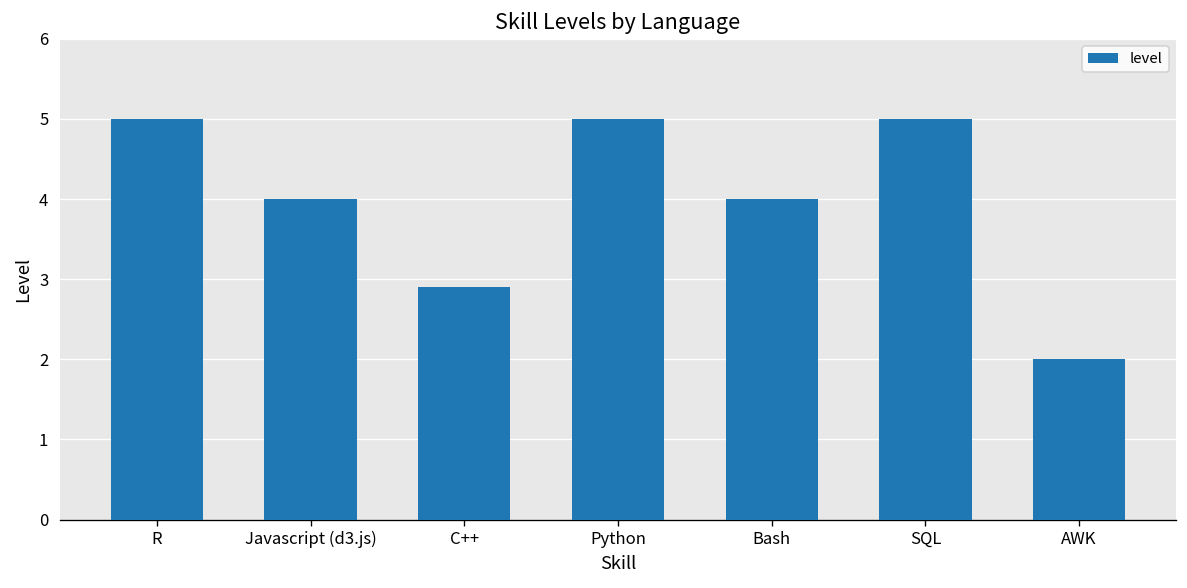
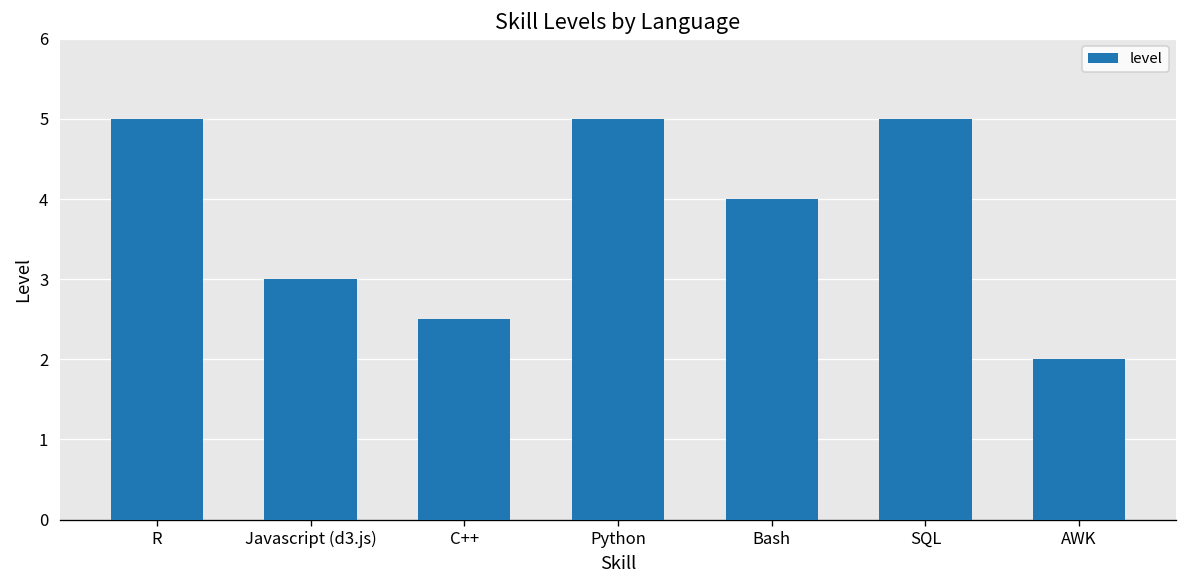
Javascript (d3.js): 4 -> 3
C++: 2.9 -> 2.5
